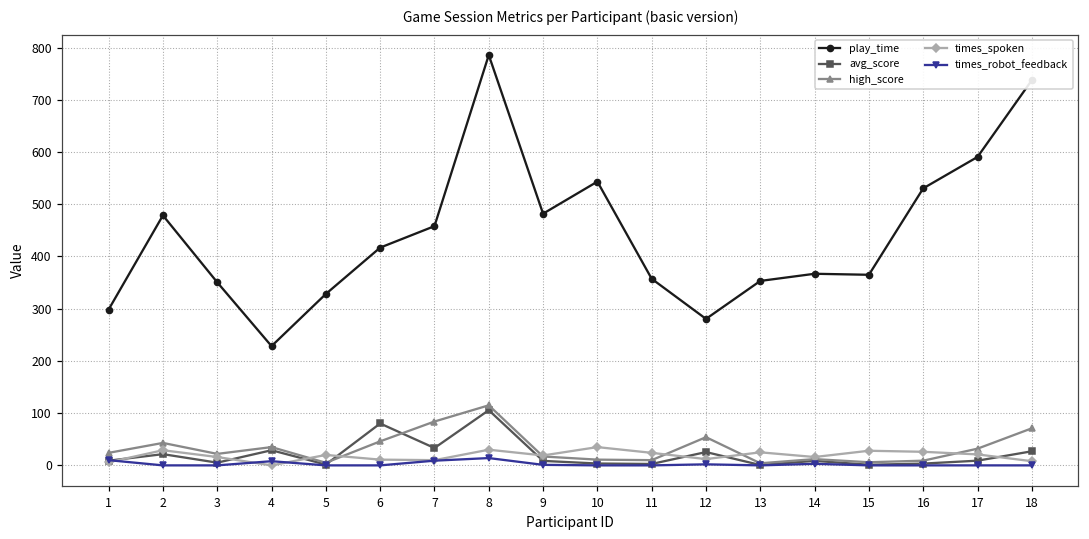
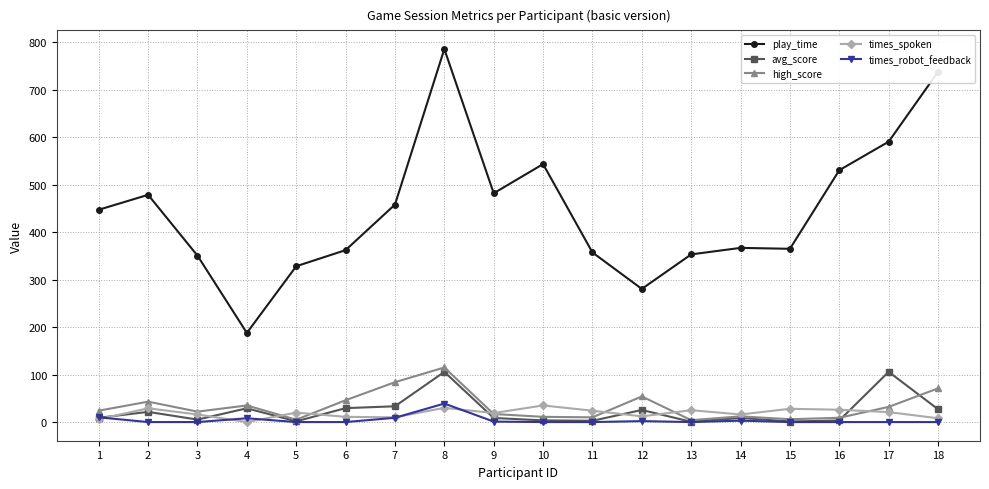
play_time, 1: 300 -> 450
play_time, 4: 230 -> 190
play_time, 6: 420 -> 360
avg_score, 6: 80 -> 30
times_robot_feedback, 8: 10 -> 40
avg_score, 17: 10 -> 110
